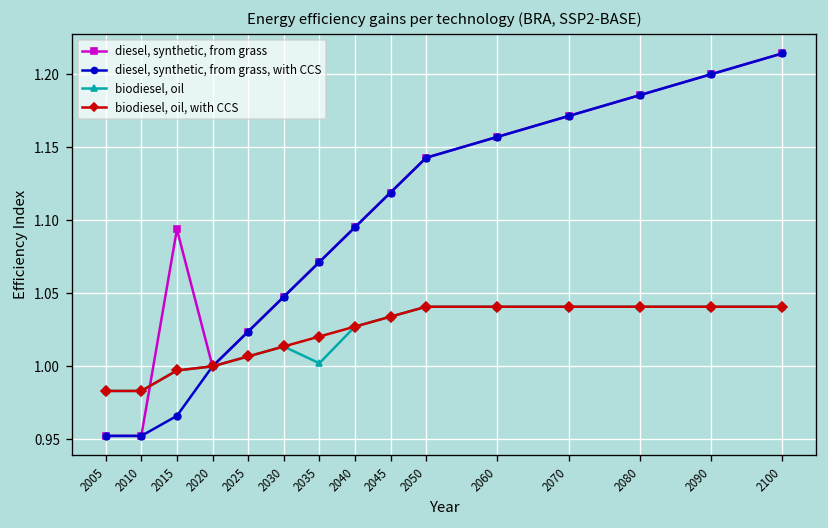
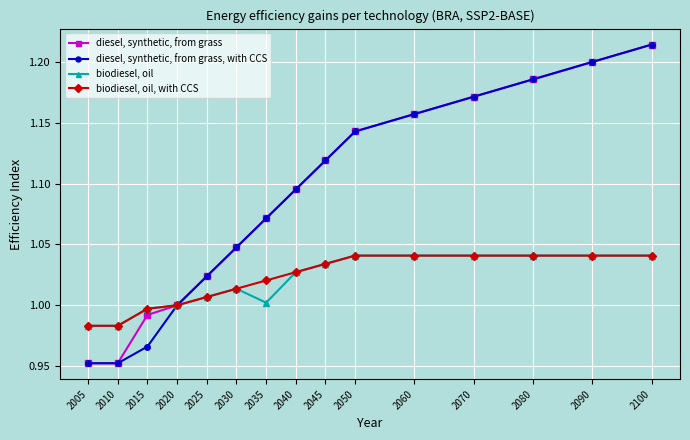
diesel, synthetic, from grass, 2015: 1.094 -> 0.992
